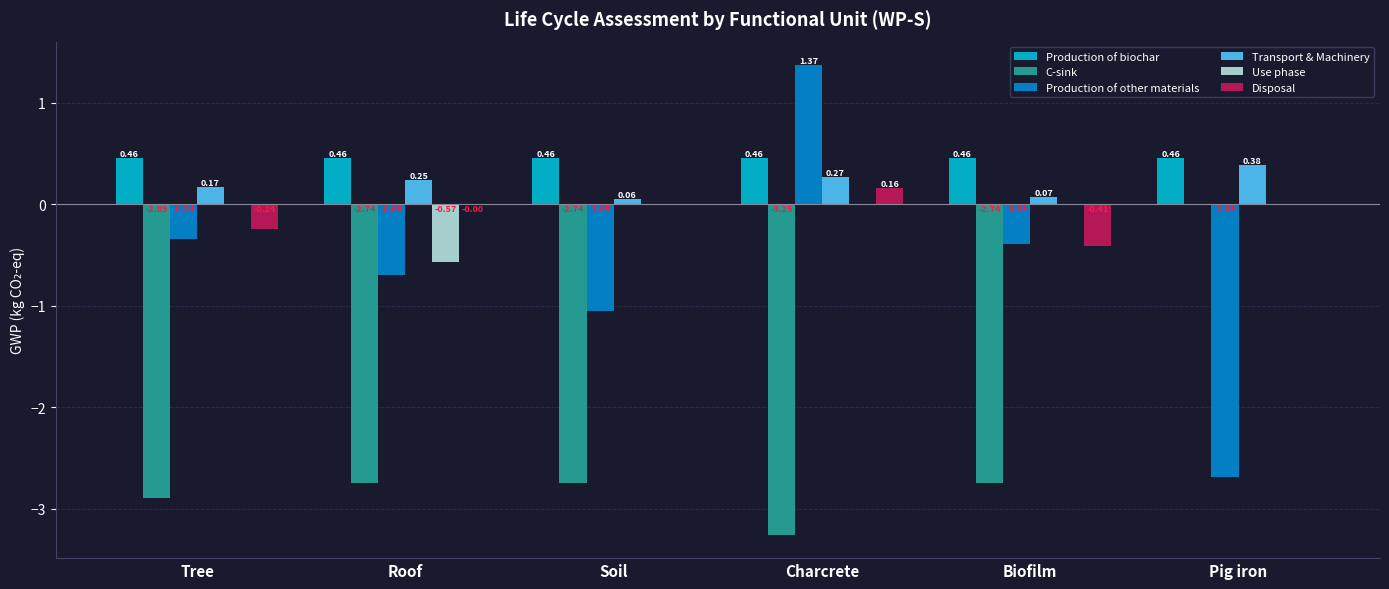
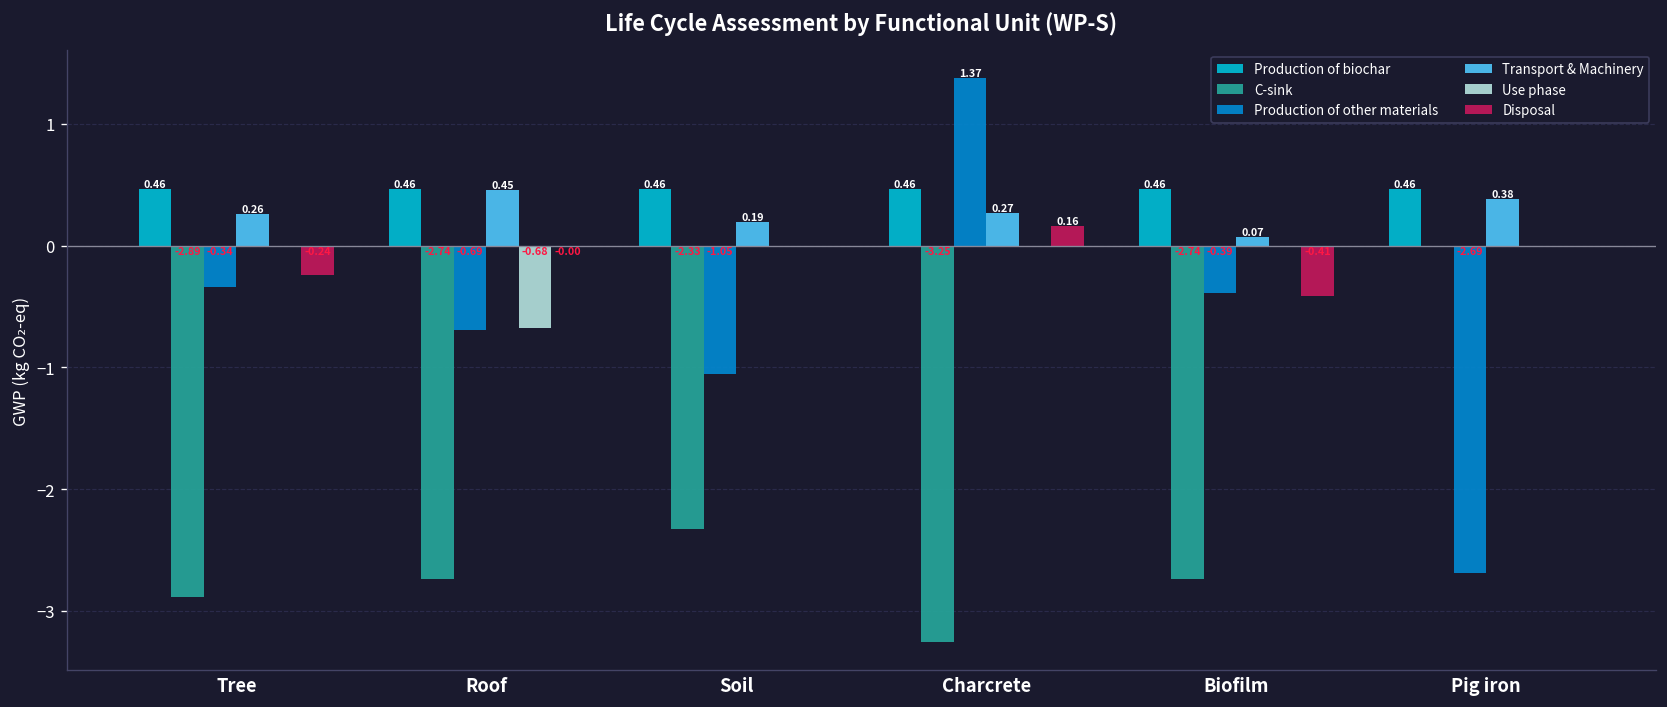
Transport & Machinery, Tree: 0.17 -> 0.26
Transport & Machinery, Roof: 0.25 -> 0.45
Use phase, Roof: -0.57 -> -0.68
C-sink, Soil: -2.74 -> -2.33
Transport & Machinery, Soil: 0.06 -> 0.19
